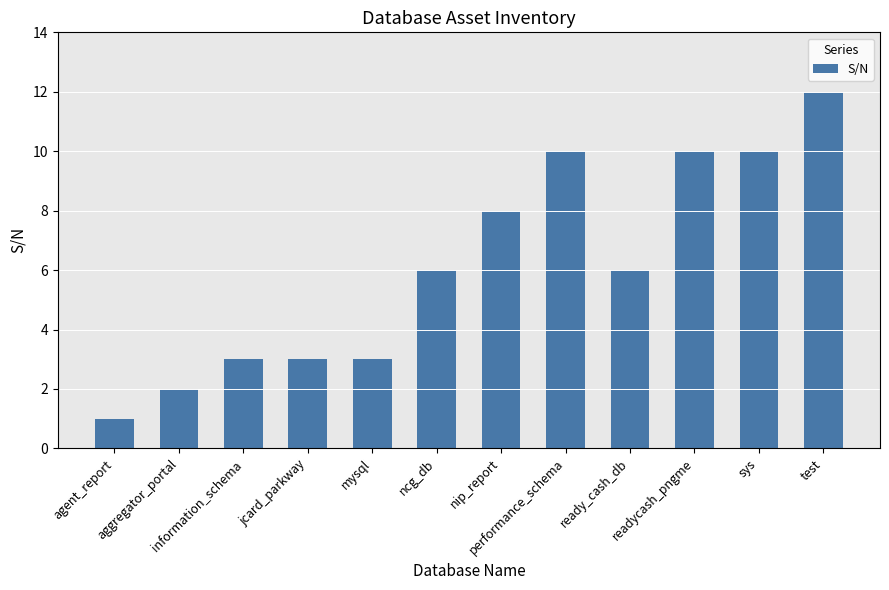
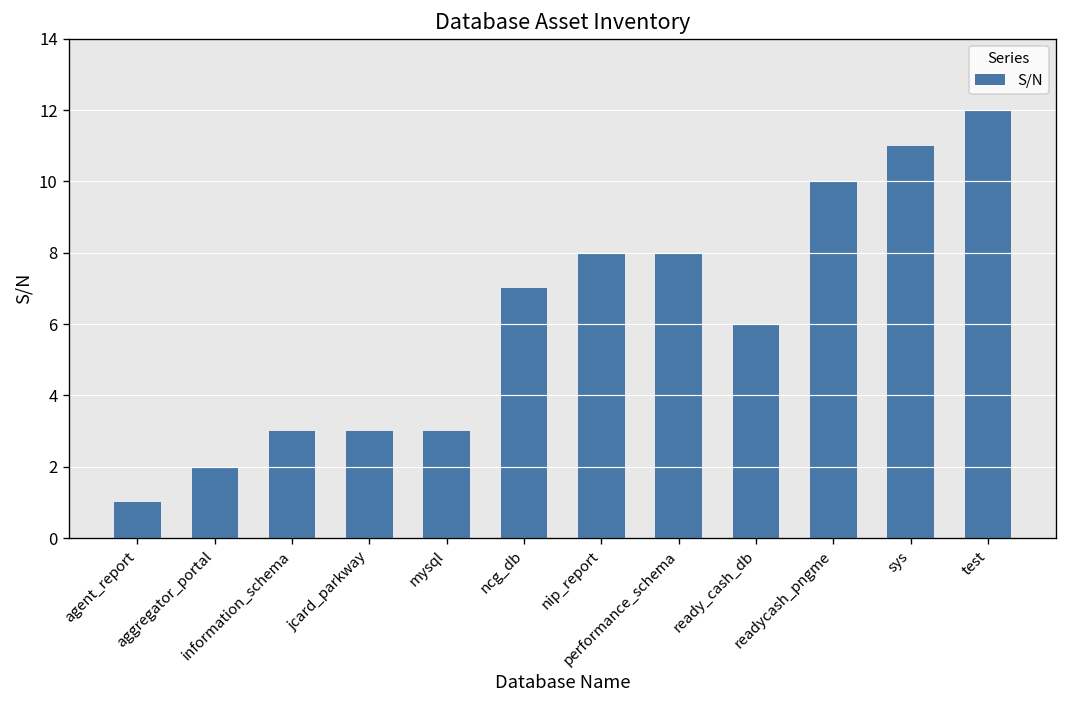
ncg_db: 6 -> 7
performance_schema: 10 -> 8
sys: 10 -> 11
